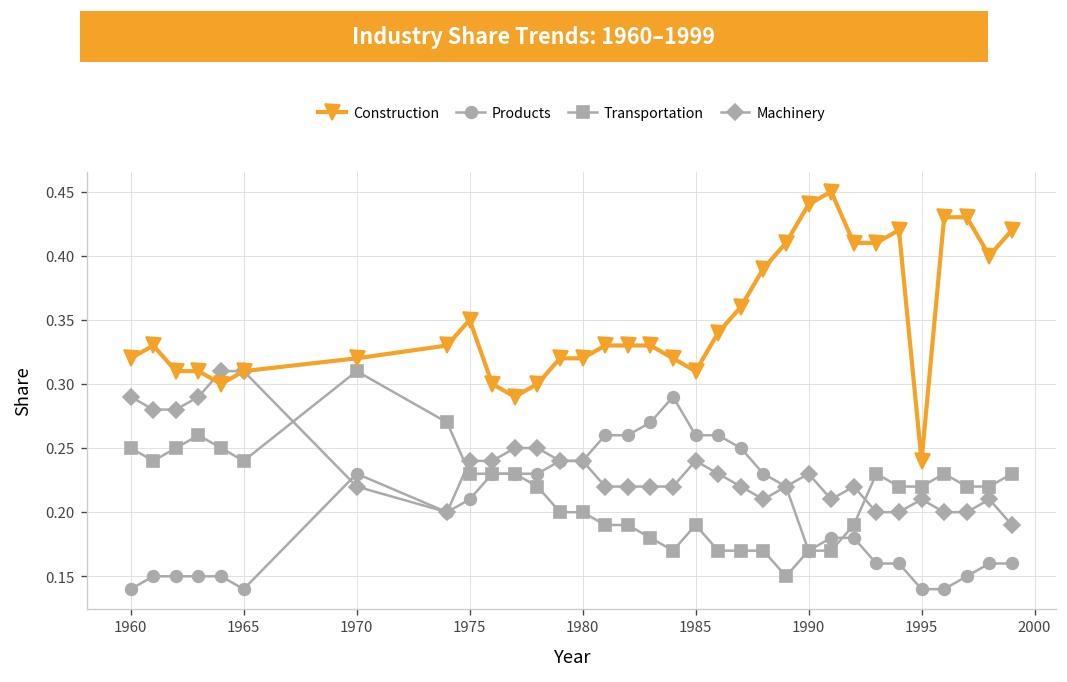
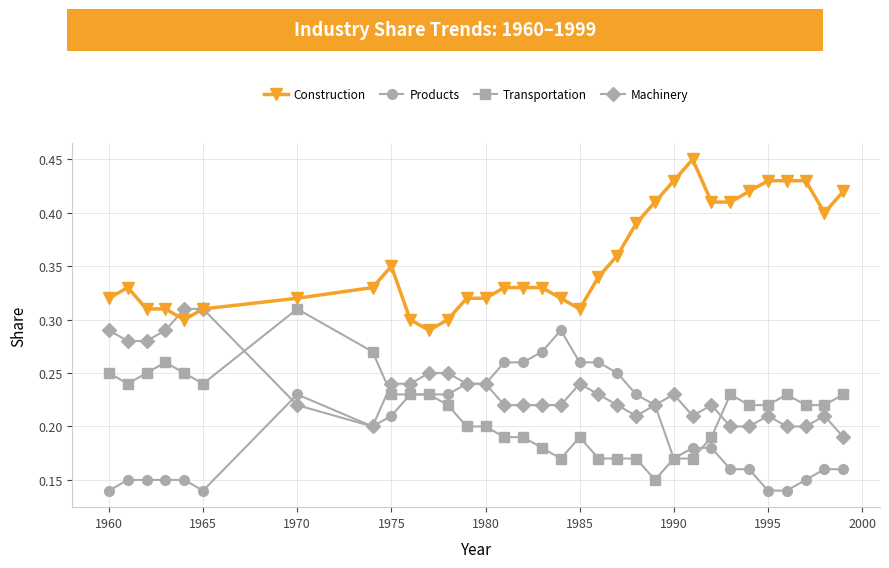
Construction, 1990: 0.44 -> 0.43
Construction, 1995: 0.24 -> 0.43
